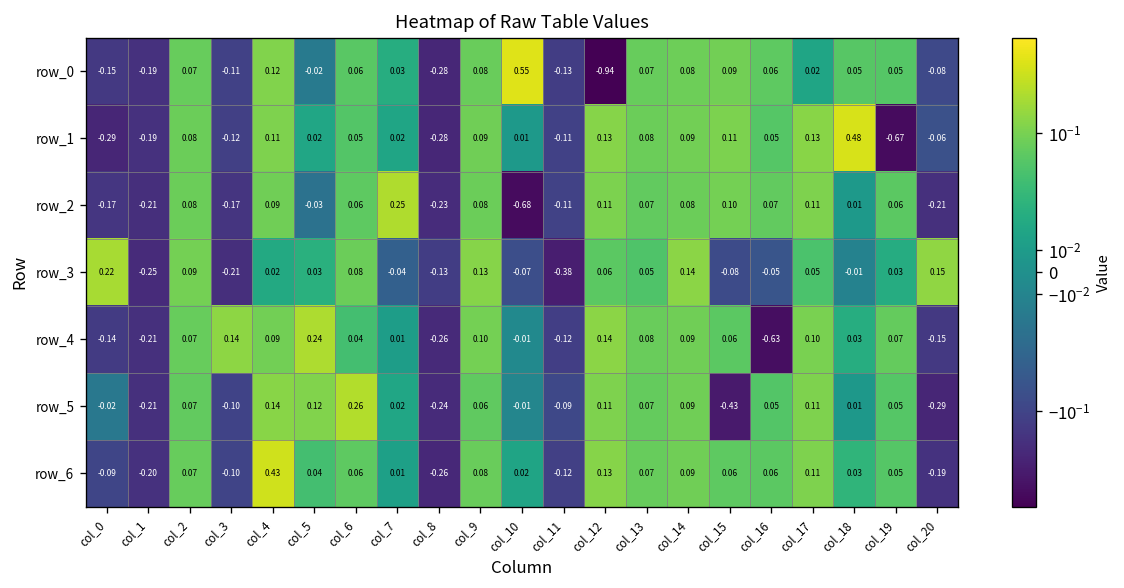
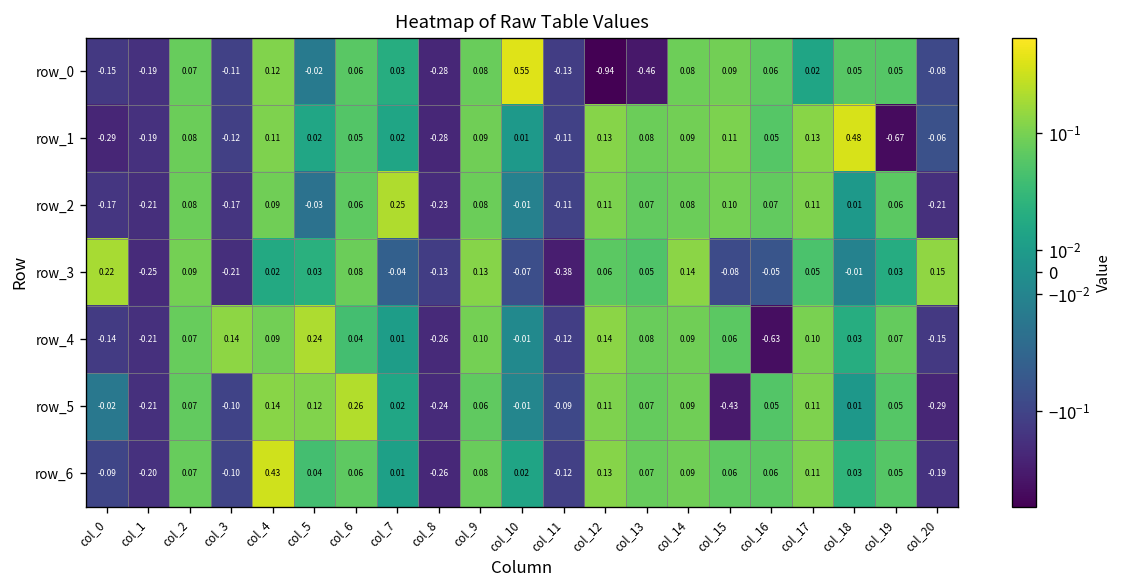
row_0, col_13: 0.07 -> -0.46
row_2, col_10: -0.68 -> -0.01
